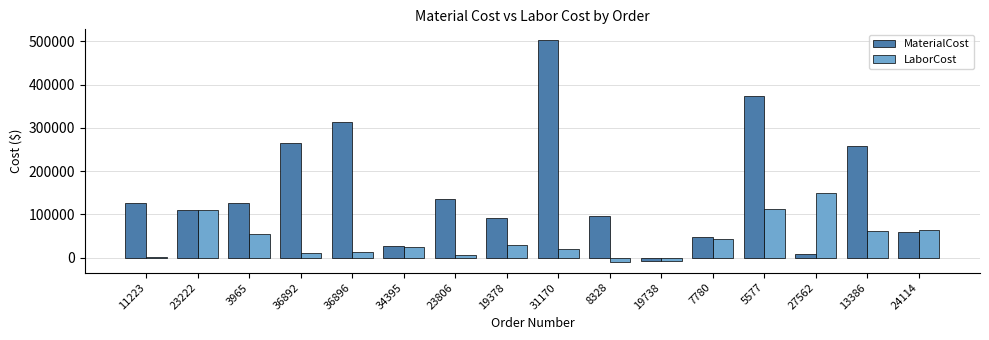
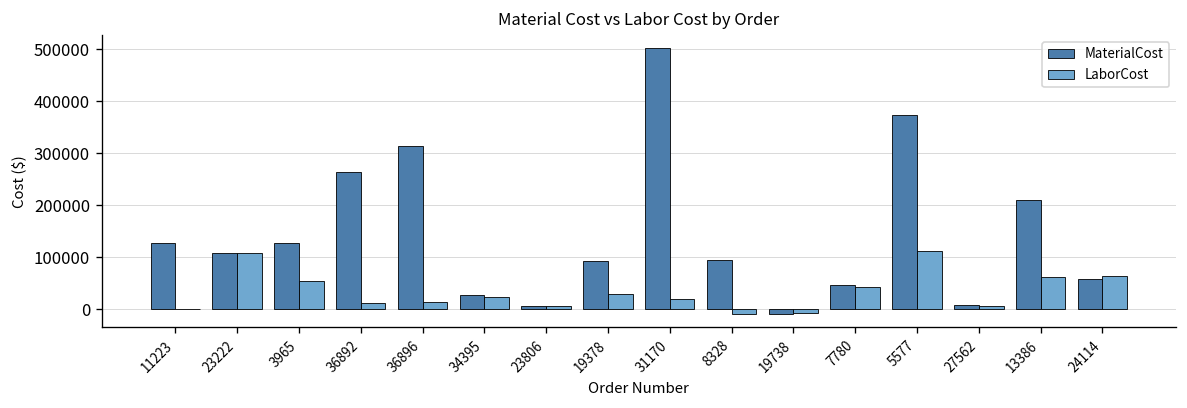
MaterialCost, 23806: 140000 -> 10000
LaborCost, 27562: 150000 -> 10000
MaterialCost, 13386: 260000 -> 210000
